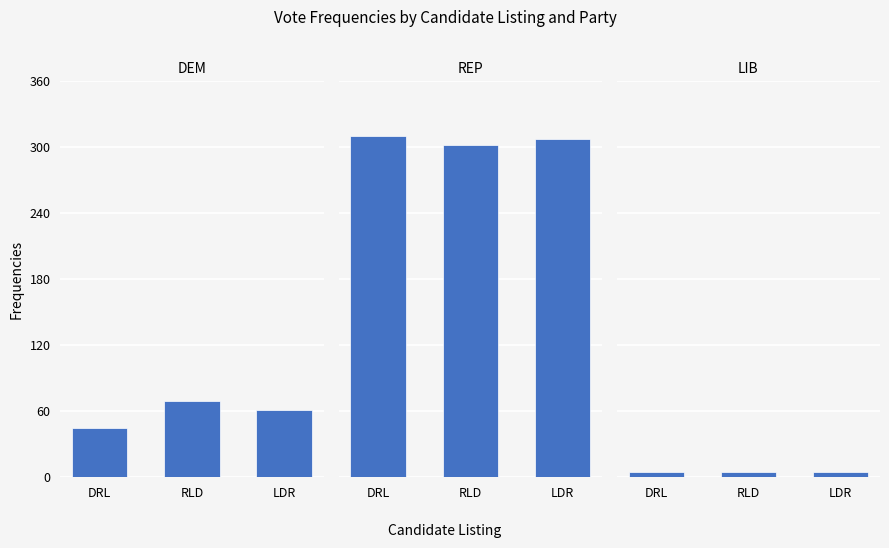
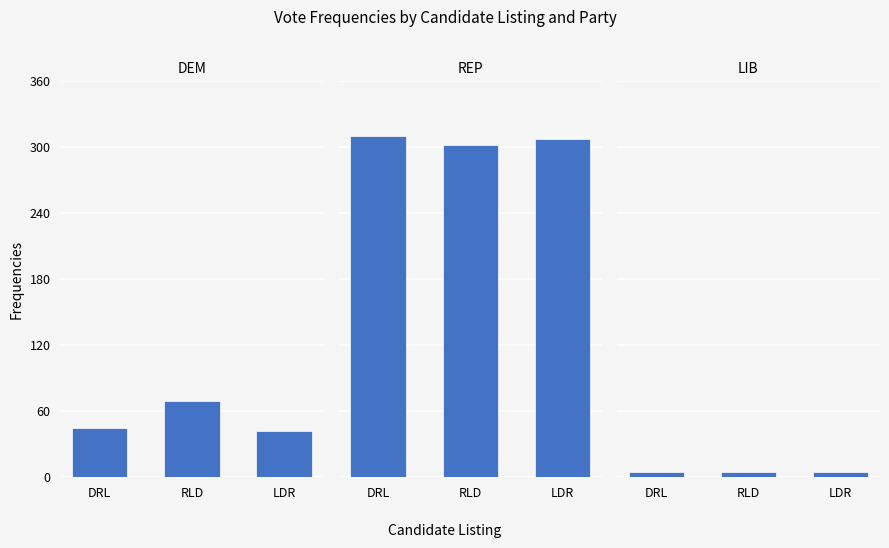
DEM, LDR: 61 -> 42
